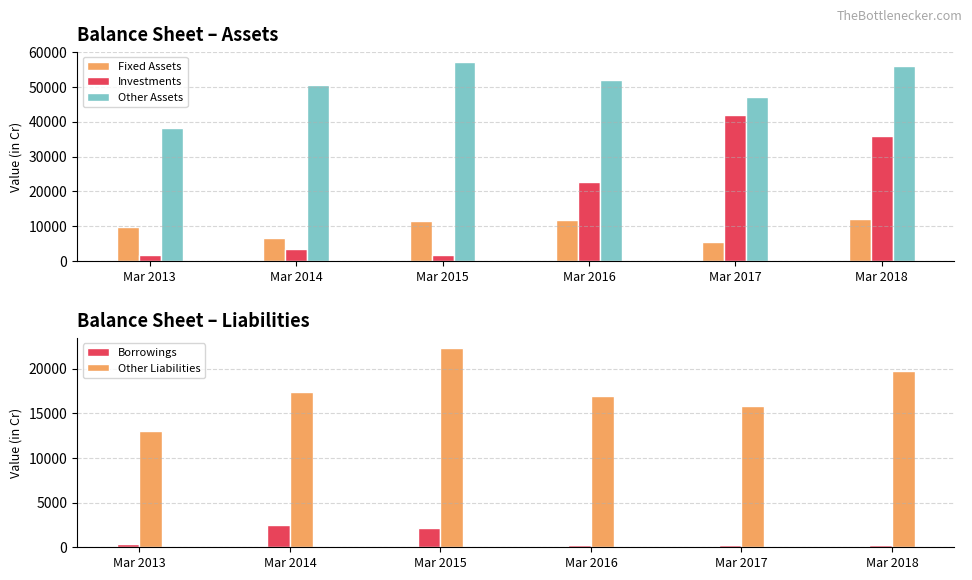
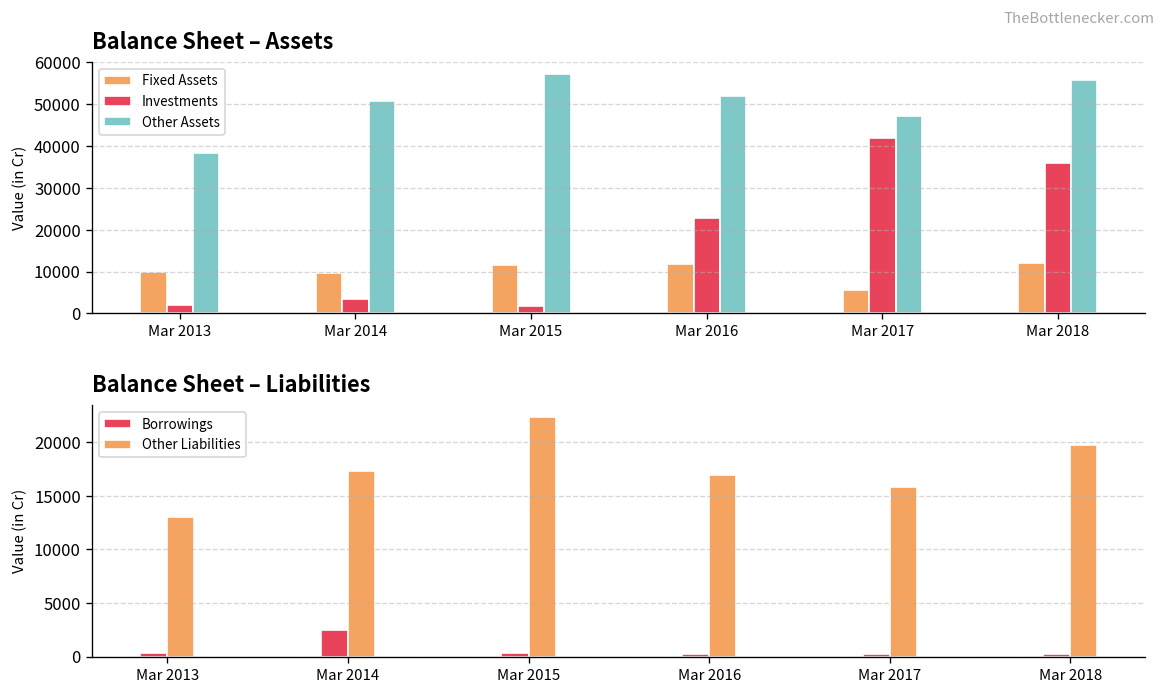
Balance Sheet – Assets, Fixed Assets, Mar 2014: 7000 -> 10000
Balance Sheet – Liabilities, Borrowings, Mar 2015: 2000 -> 0
